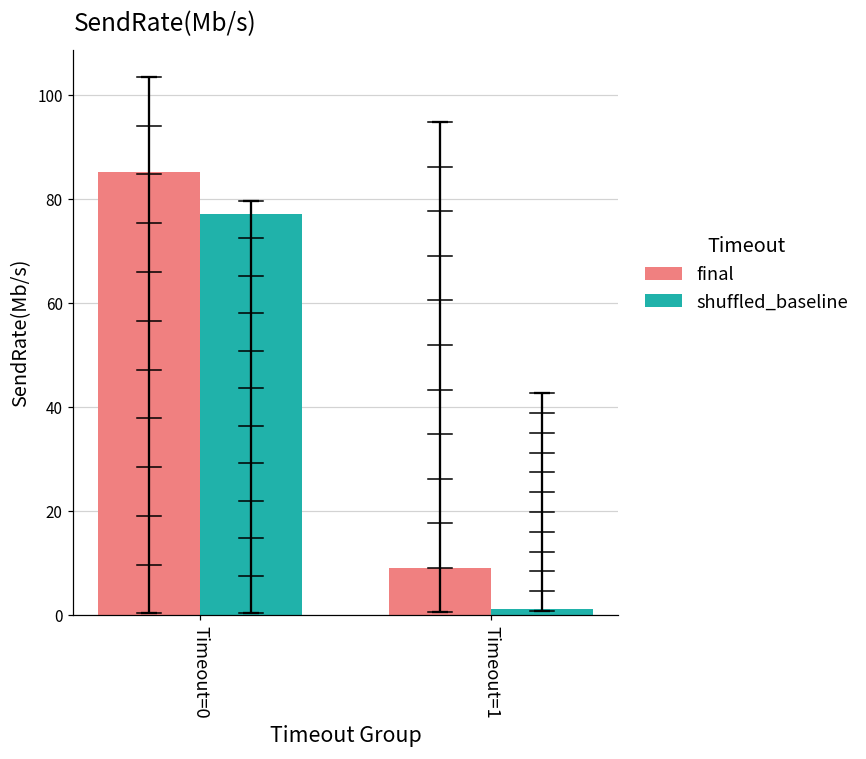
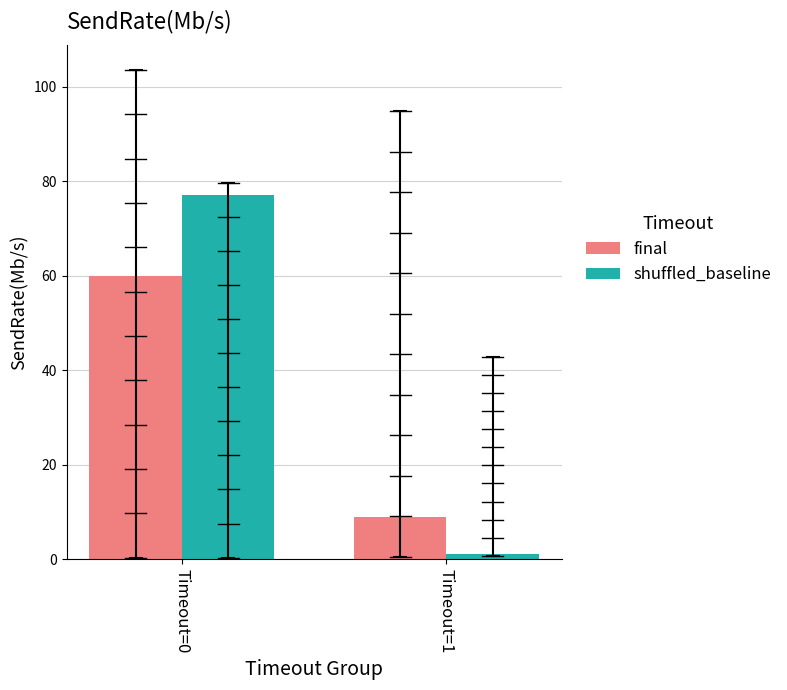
final, Timeout=0: 85 -> 60
